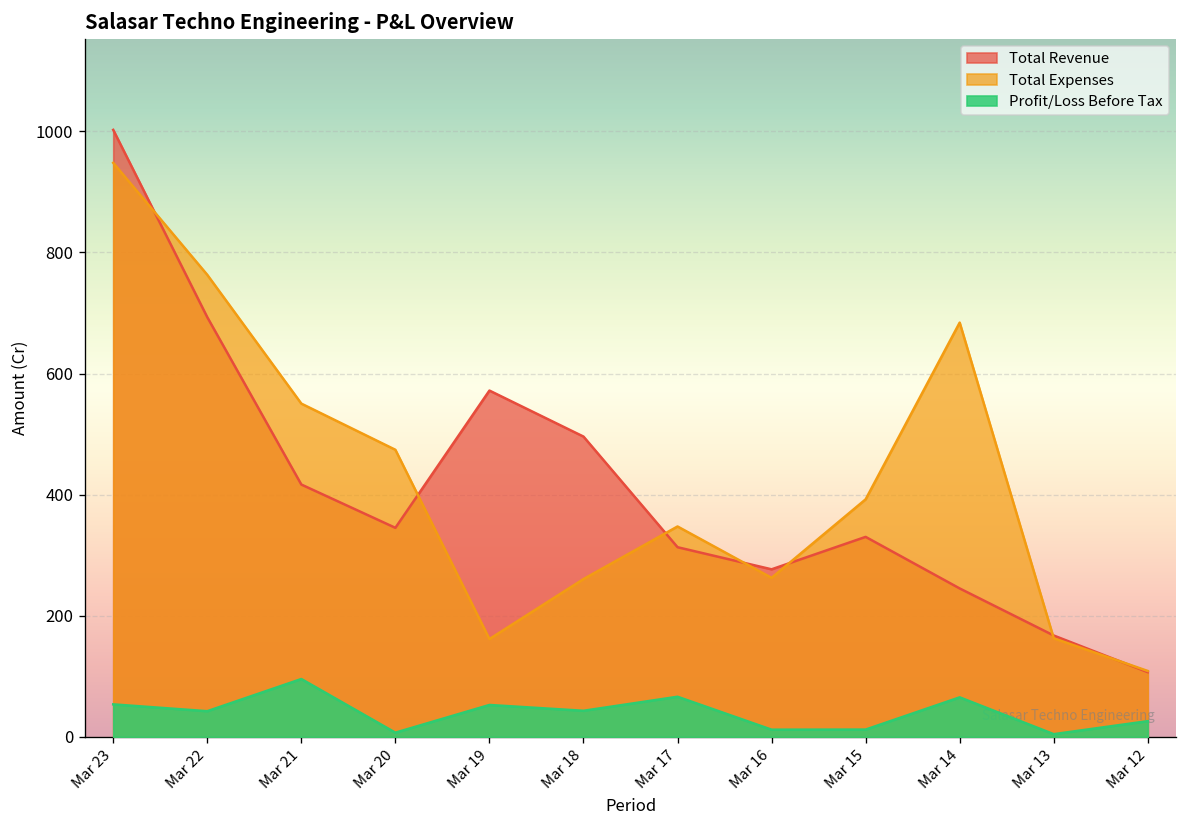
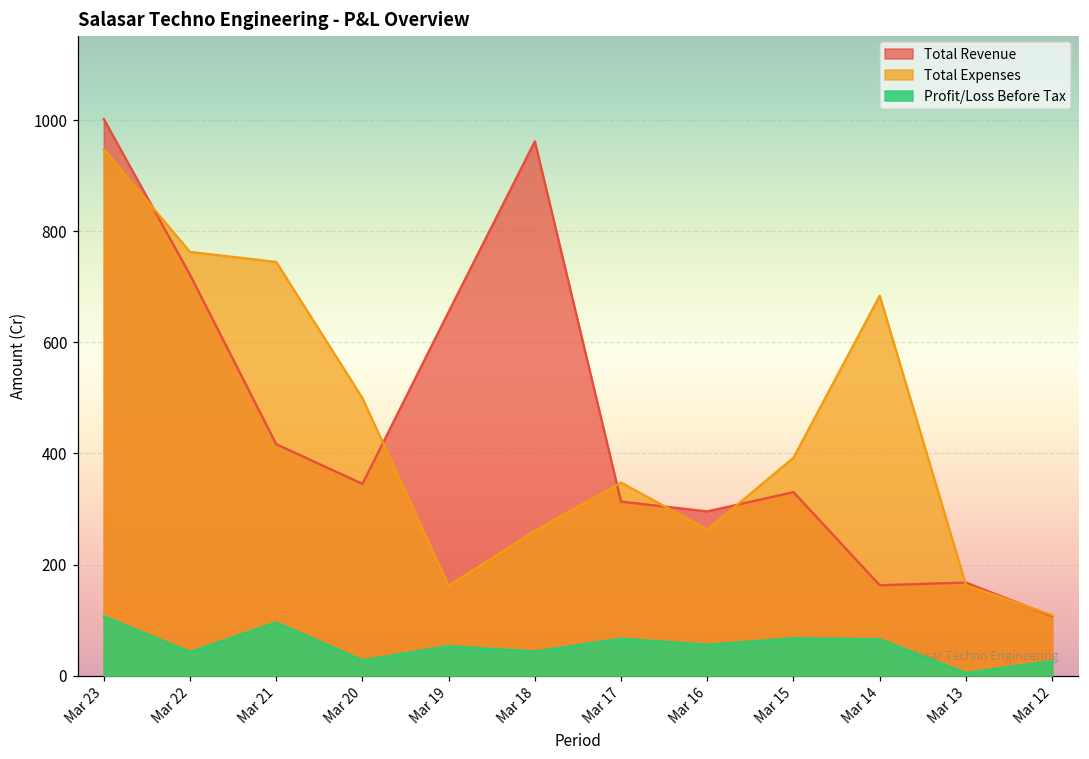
Profit/Loss Before Tax, Mar 23: 50 -> 110
Total Revenue, Mar 22: 690 -> 720
Total Expenses, Mar 21: 550 -> 750
Total Expenses, Mar 20: 470 -> 500
Profit/Loss Before Tax, Mar 20: 10 -> 30
Total Revenue, Mar 19: 570 -> 660
Total Revenue, Mar 18: 500 -> 960
Total Revenue, Mar 16: 280 -> 300
Profit/Loss Before Tax, Mar 16: 10 -> 60
Profit/Loss Before Tax, Mar 15: 10 -> 70
Total Revenue, Mar 14: 250 -> 160
